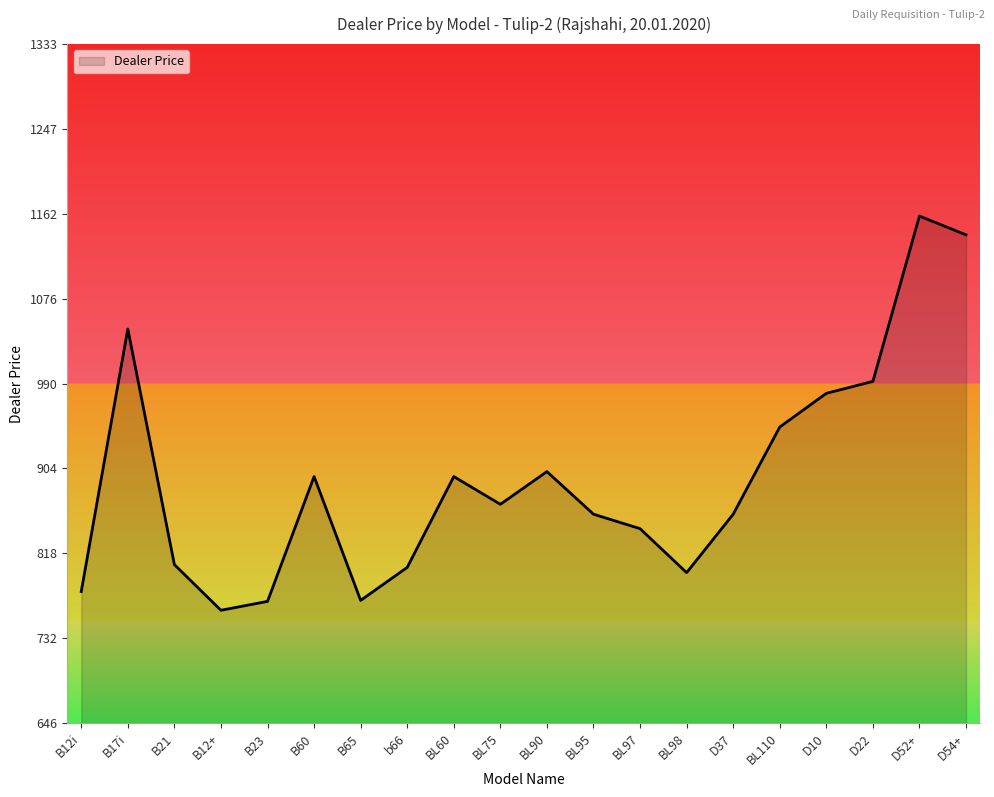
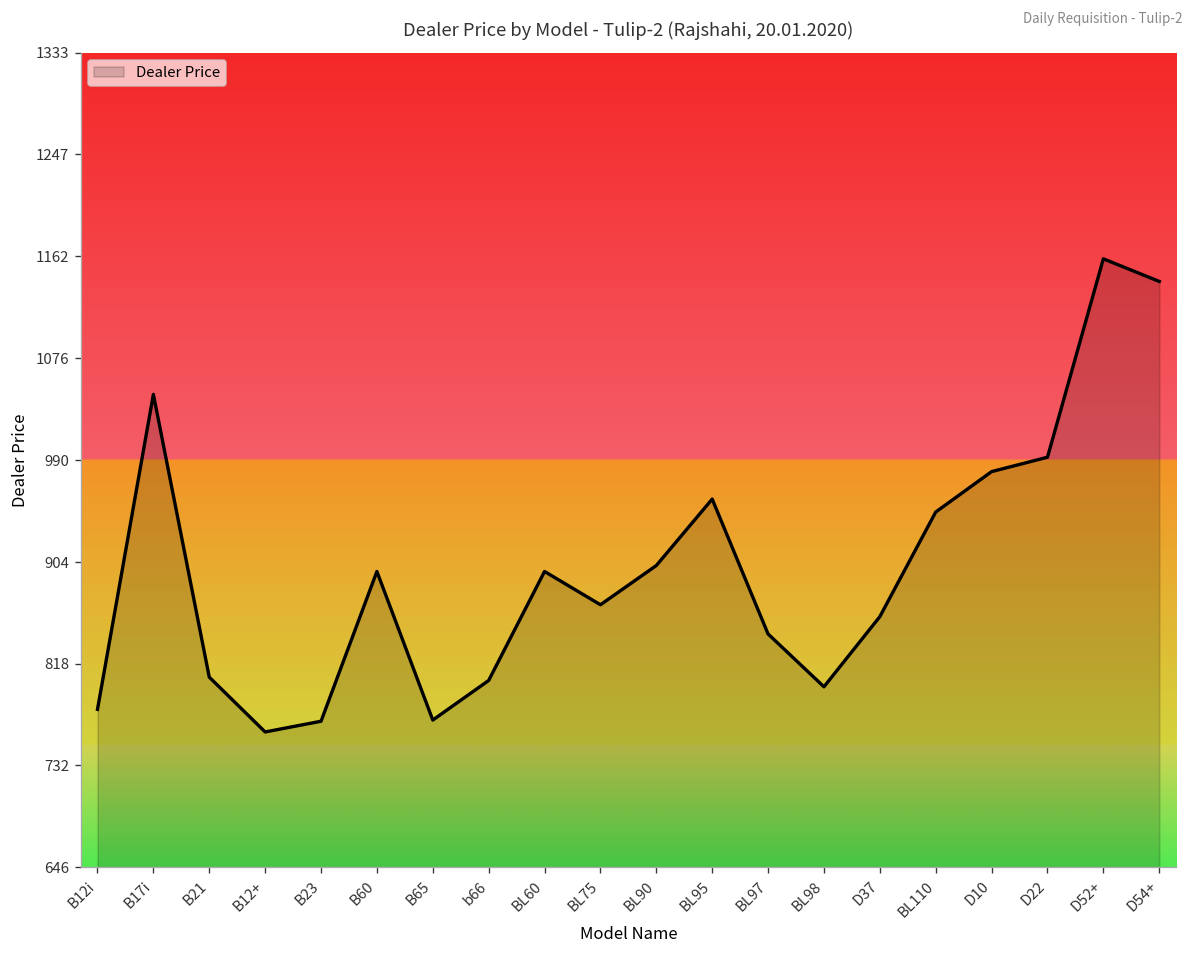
BL95: 860 -> 960
